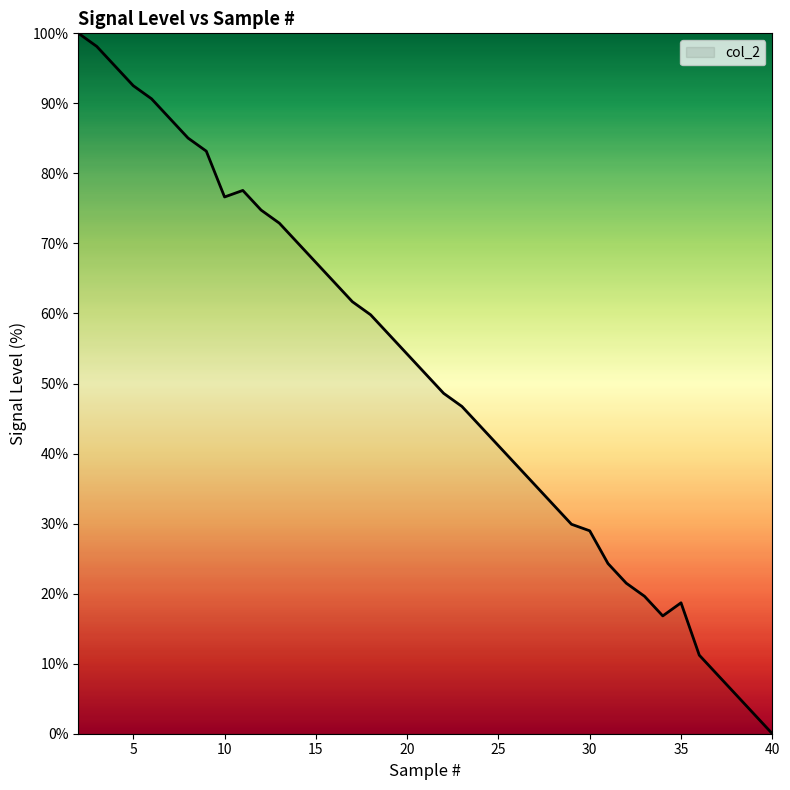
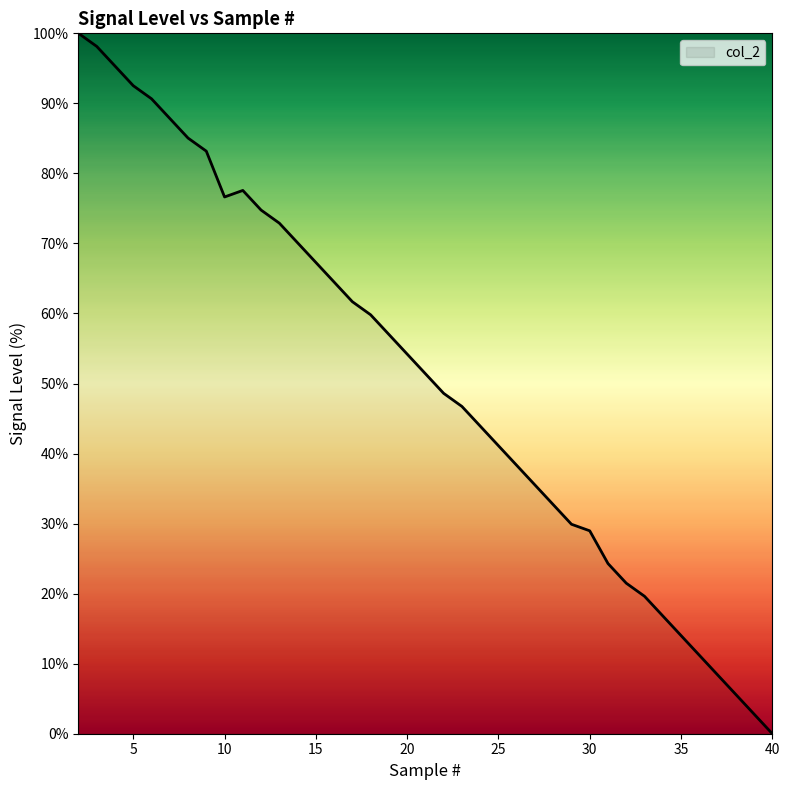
35: 19% -> 14%
